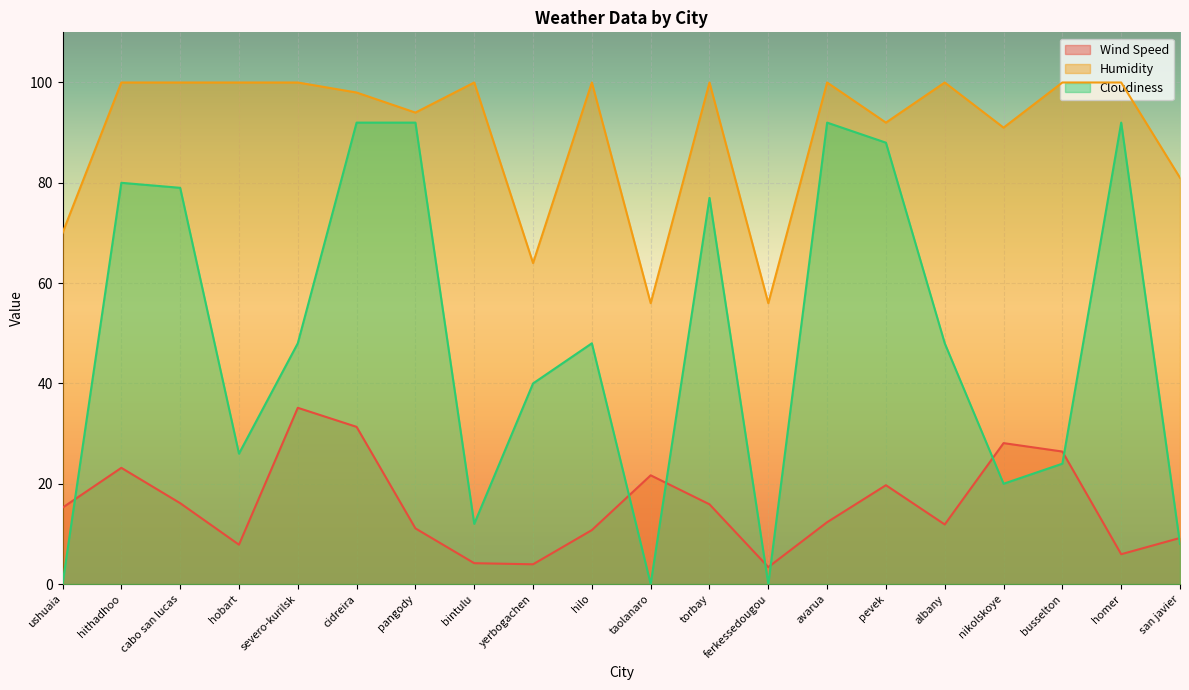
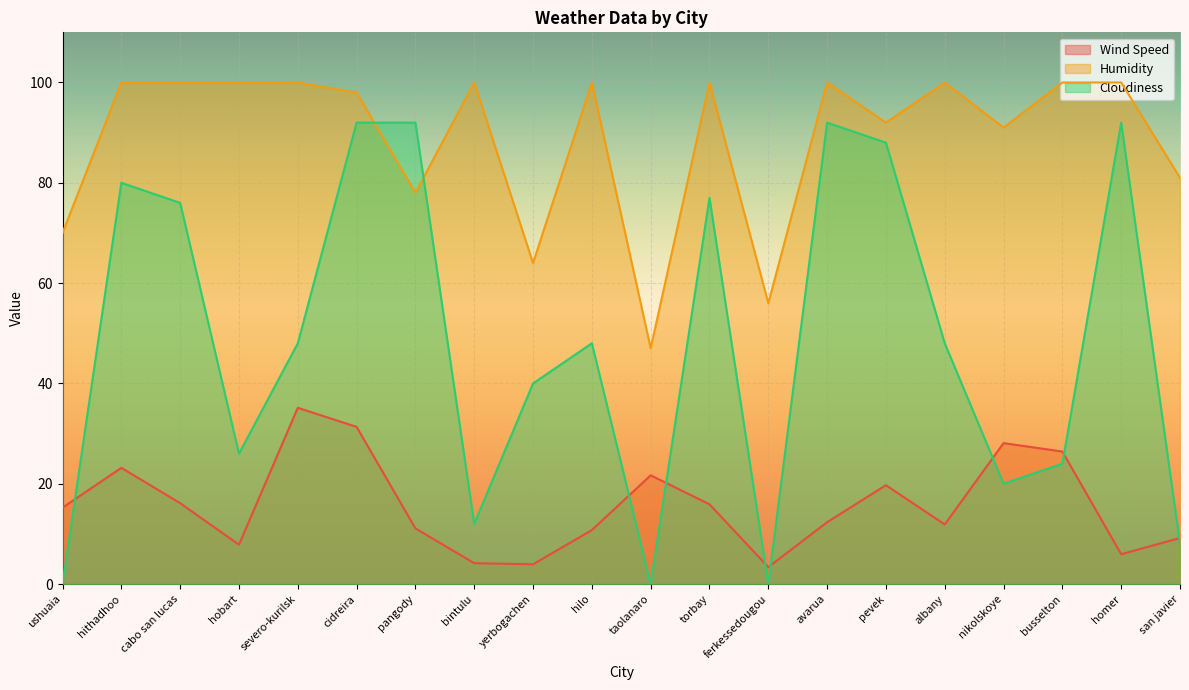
Cloudiness, cabo san lucas: 79 -> 76
Humidity, pangody: 94 -> 78
Humidity, taolanaro: 56 -> 47
